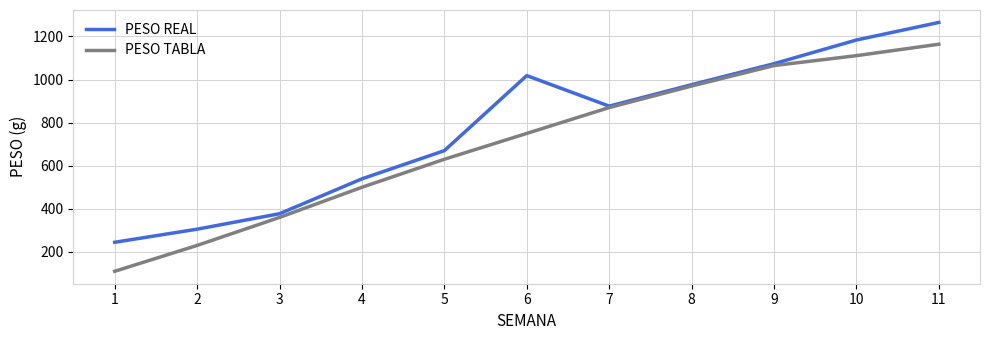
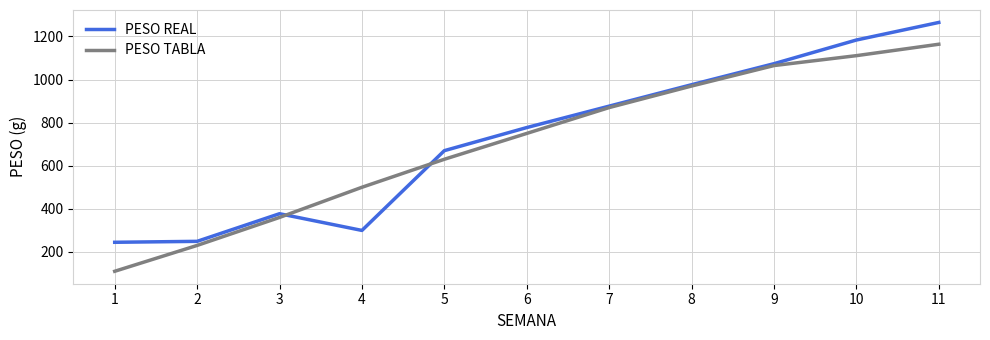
PESO REAL, 2: 310 -> 250
PESO REAL, 4: 540 -> 300
PESO REAL, 6: 1020 -> 780
